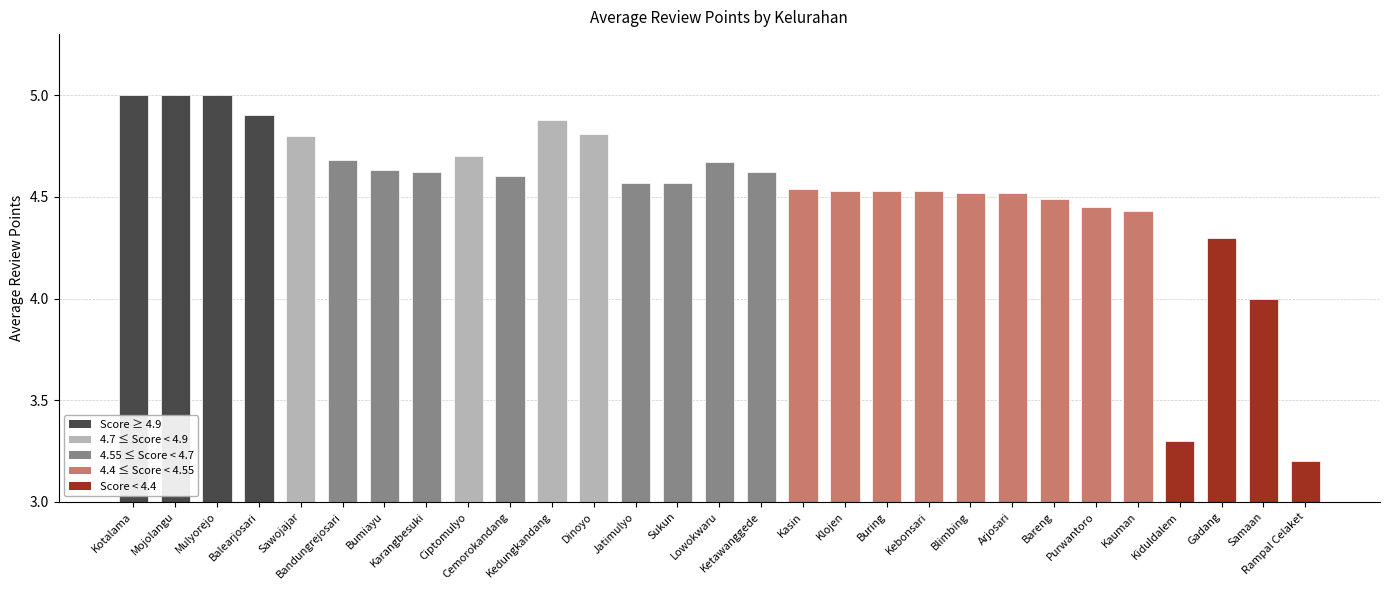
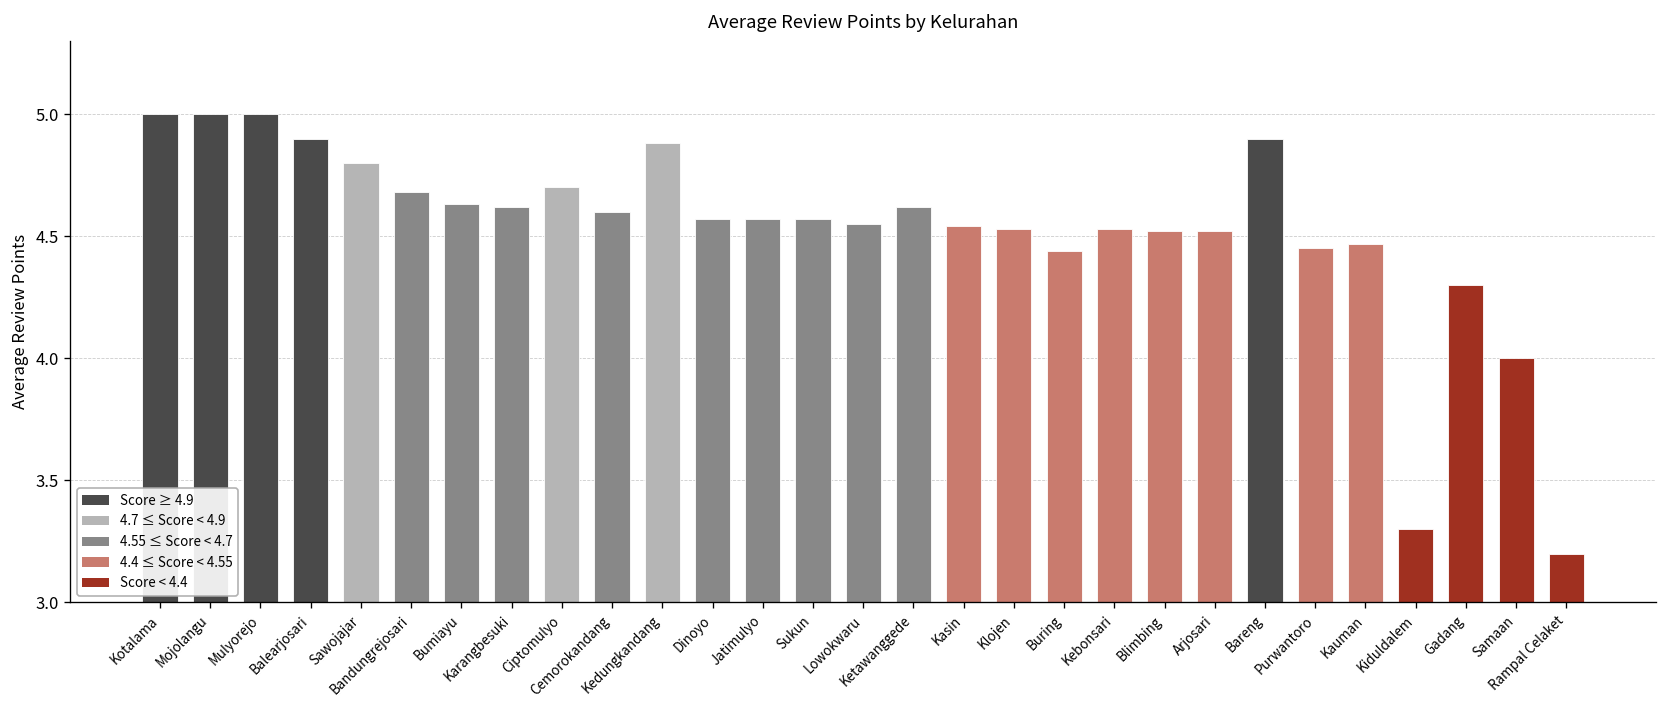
Dinoyo: 4.81 -> 4.57
Lowokwaru: 4.67 -> 4.55
Buring: 4.53 -> 4.44
Bareng: 4.49 -> 4.90
Kauman: 4.43 -> 4.47
